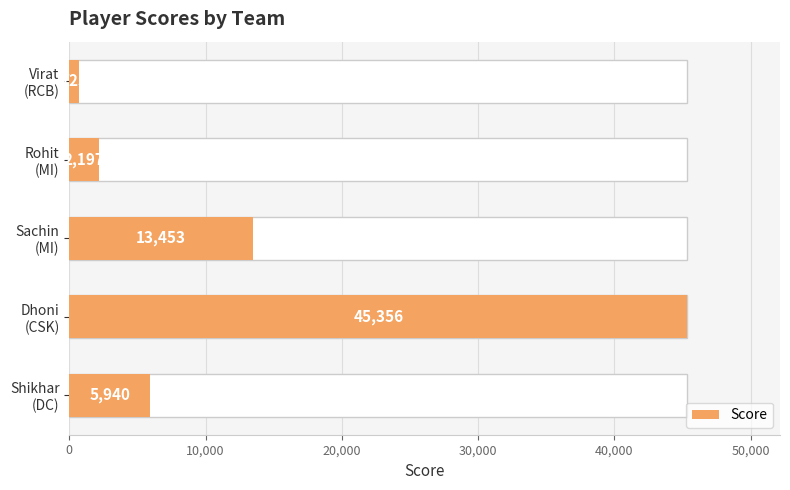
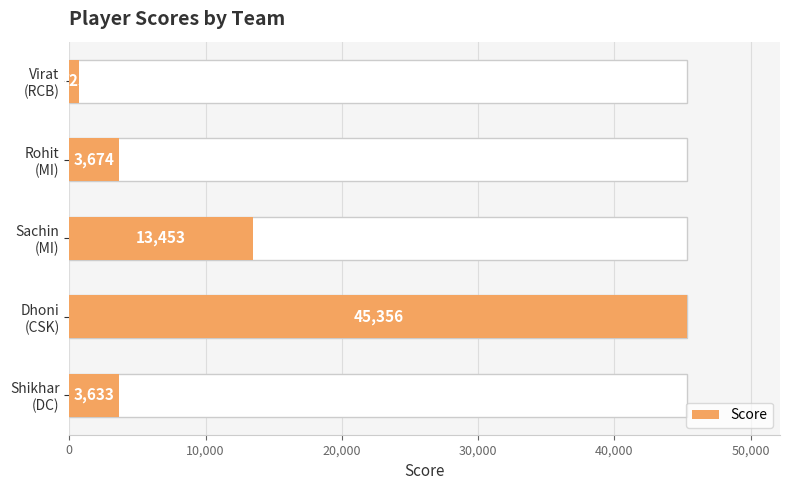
Score, Rohit (MI): 2,197 -> 3,674
Score, Shikhar (DC): 5,940 -> 3,633
